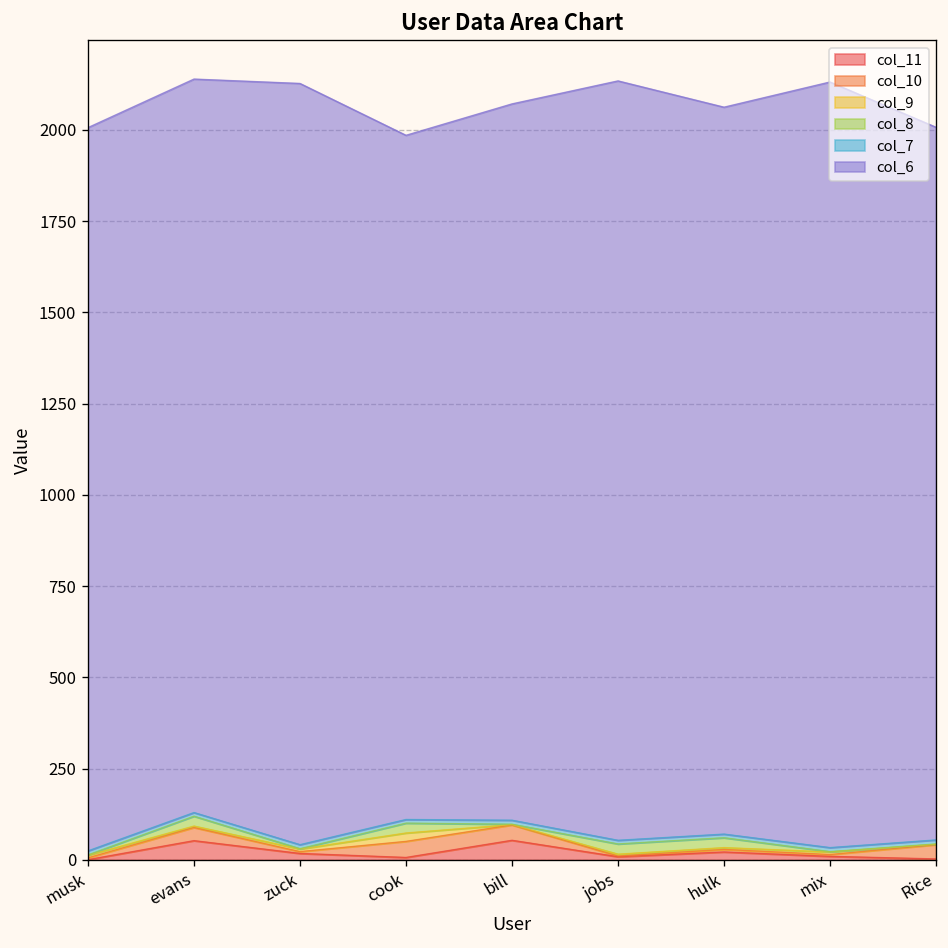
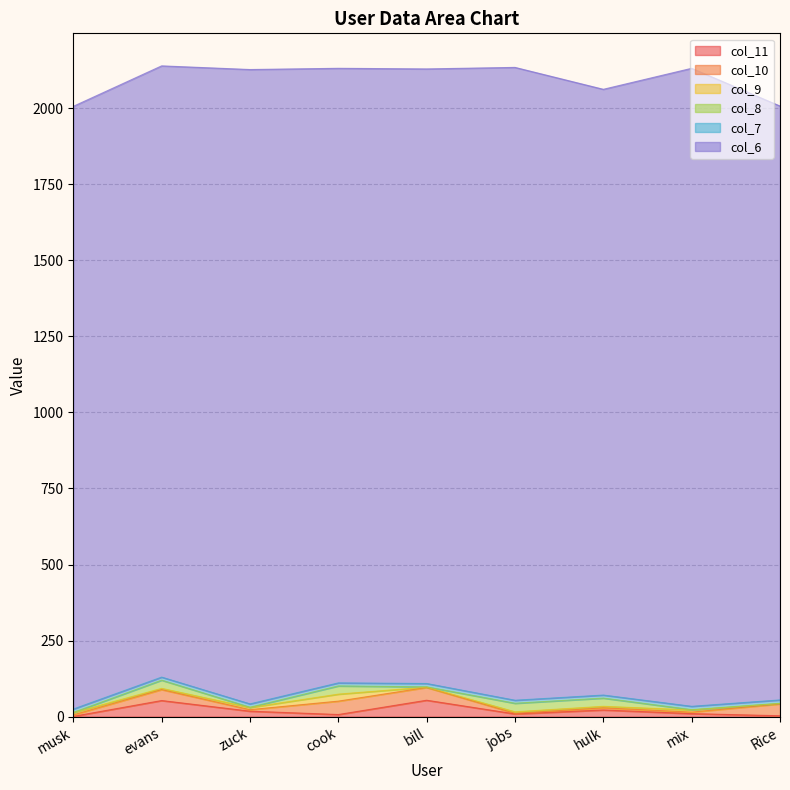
col_6, cook: 1870 -> 2020
col_6, bill: 1960 -> 2020
